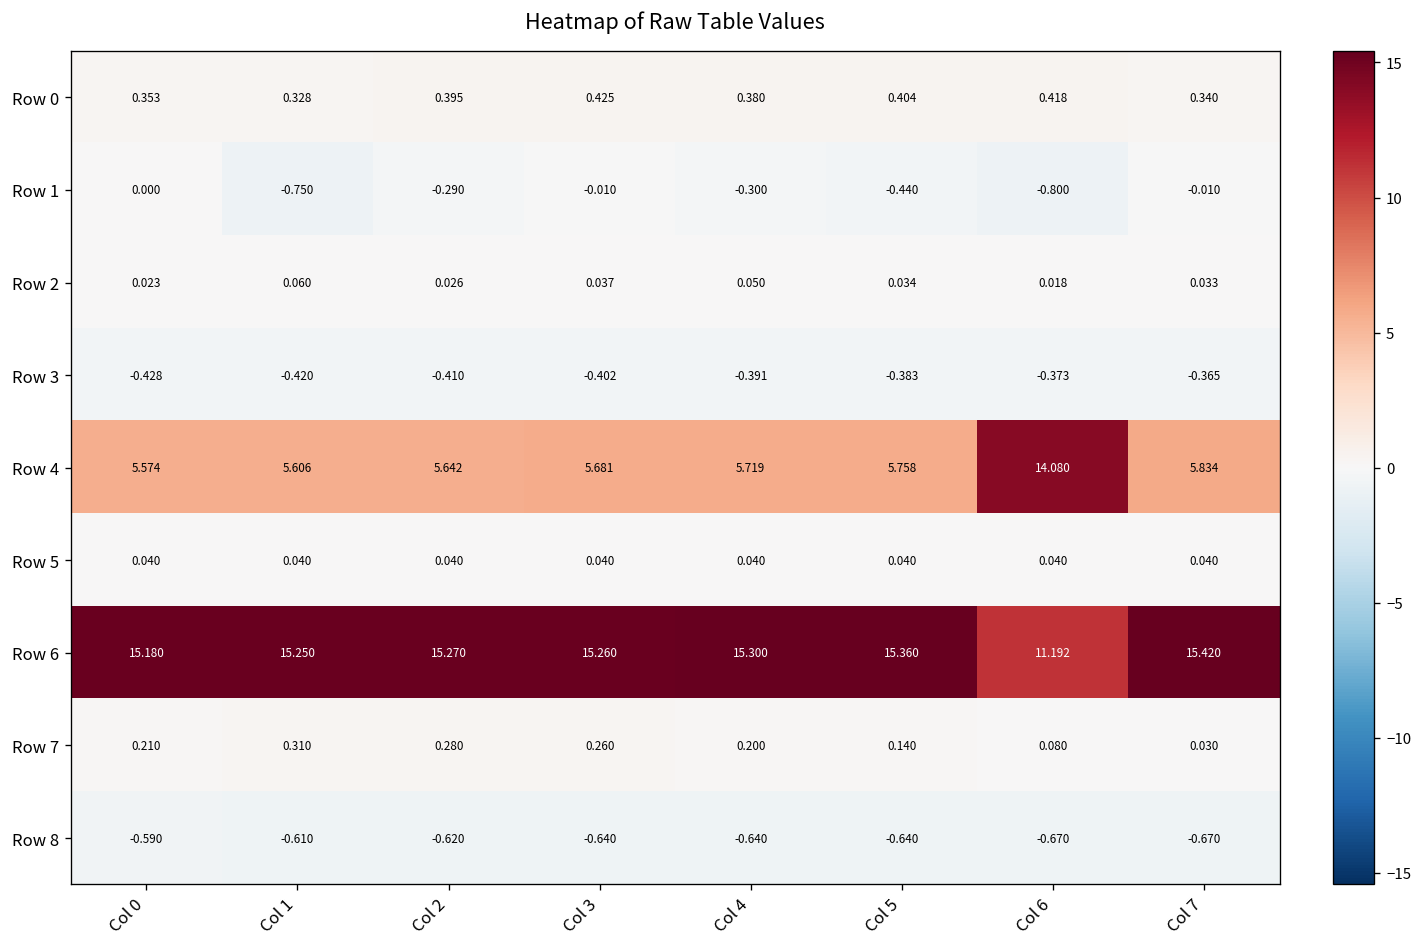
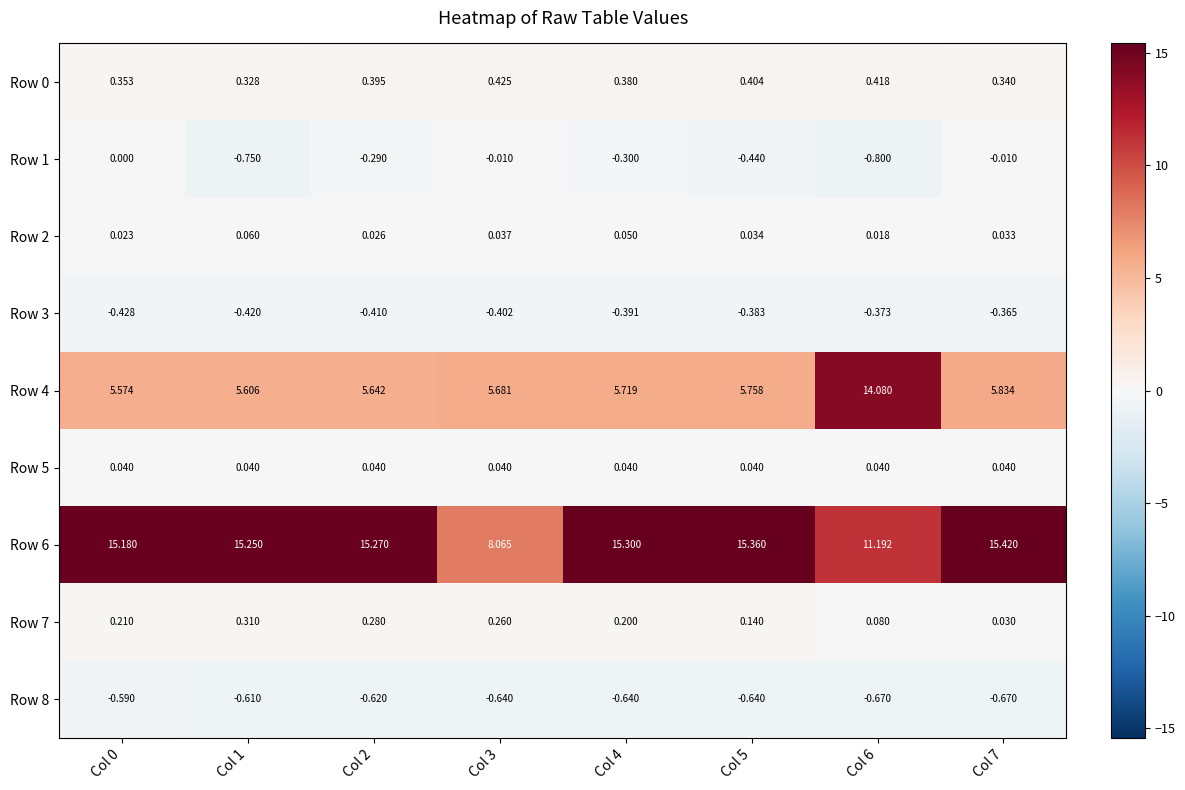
Row 6, Col 3: 15.260 -> 8.065
